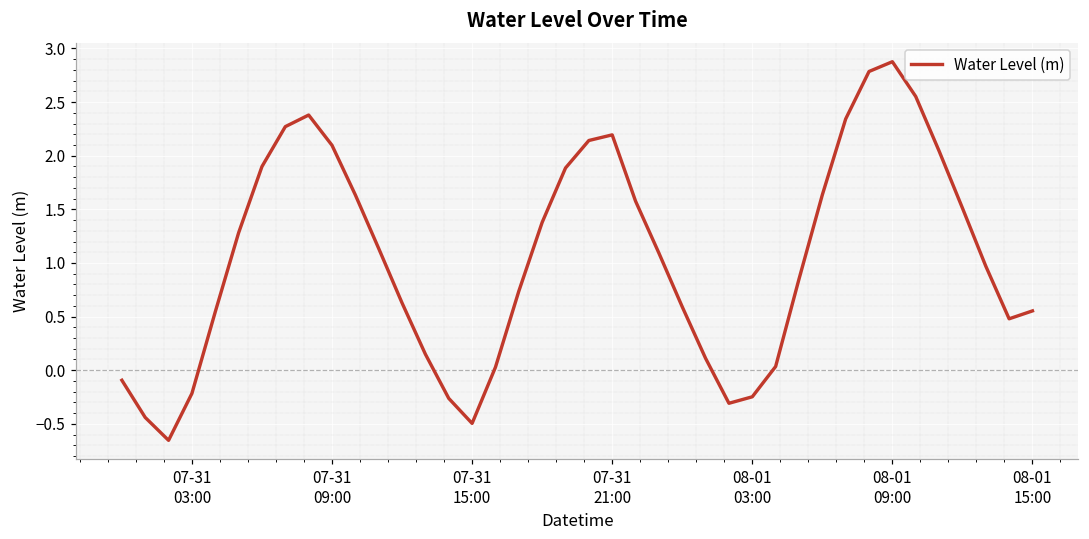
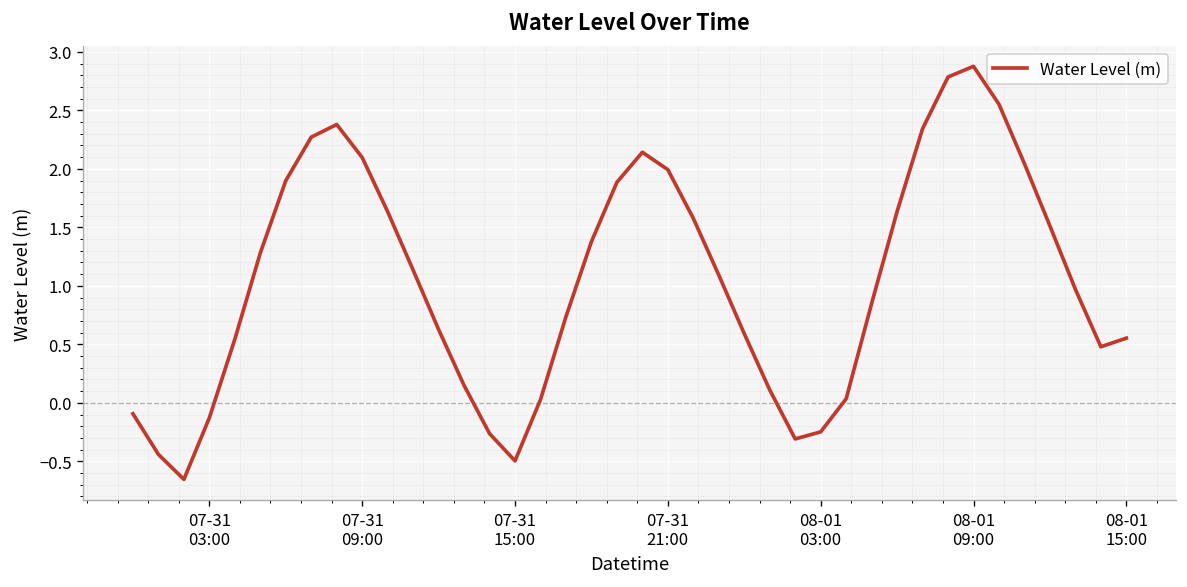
07-31 03:00: -0.2 -> -0.1
07-31 21:00: 2.2 -> 2.0
